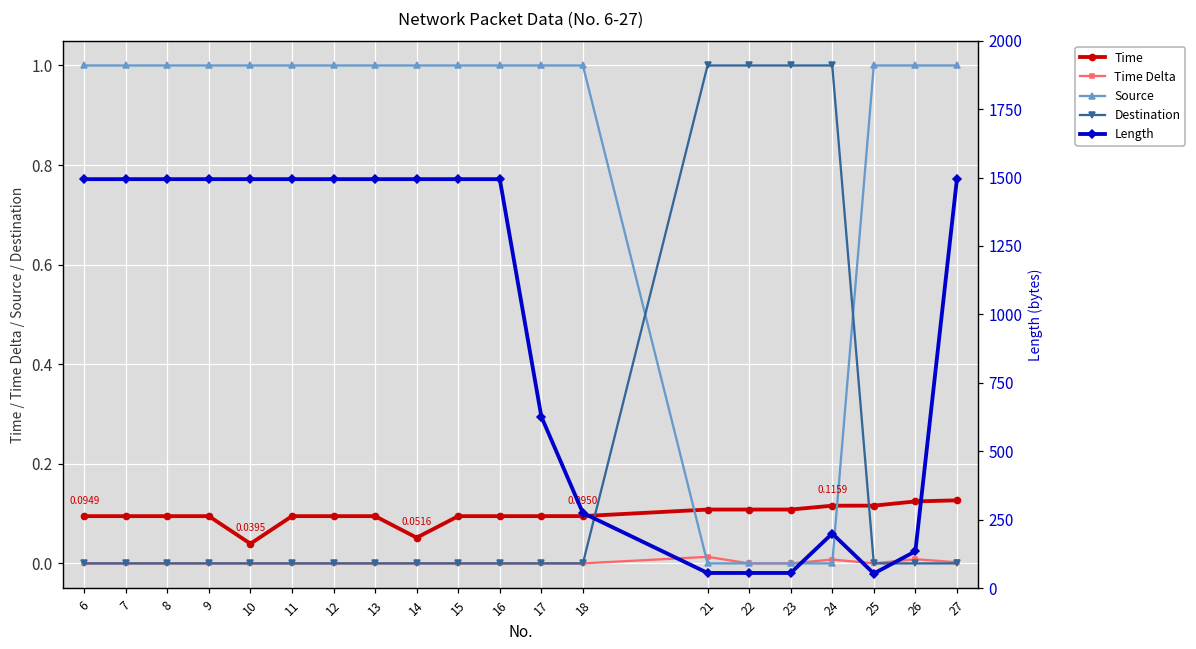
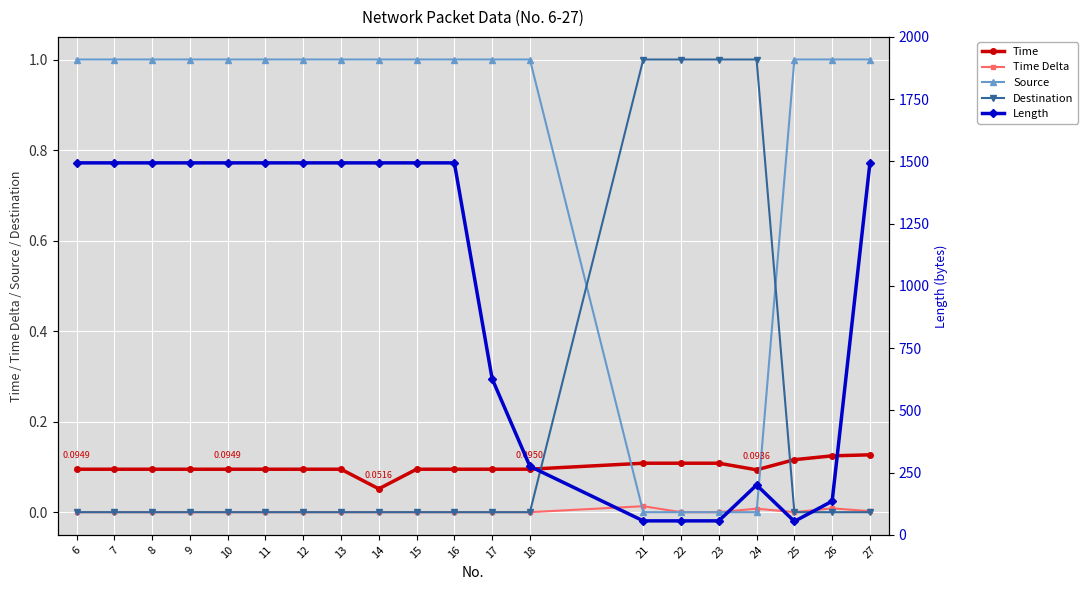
Time, 10: 0.0395 -> 0.0949
Time, 24: 0.1159 -> 0.0936
